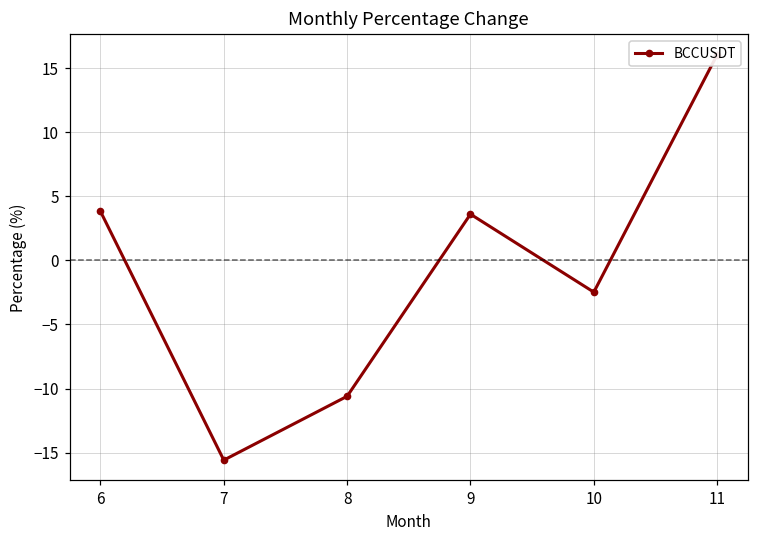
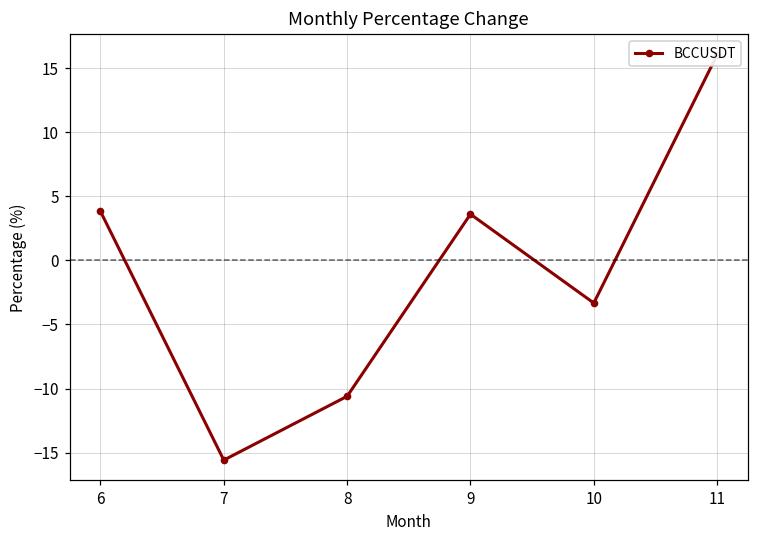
10: -2.5 -> -3.3
